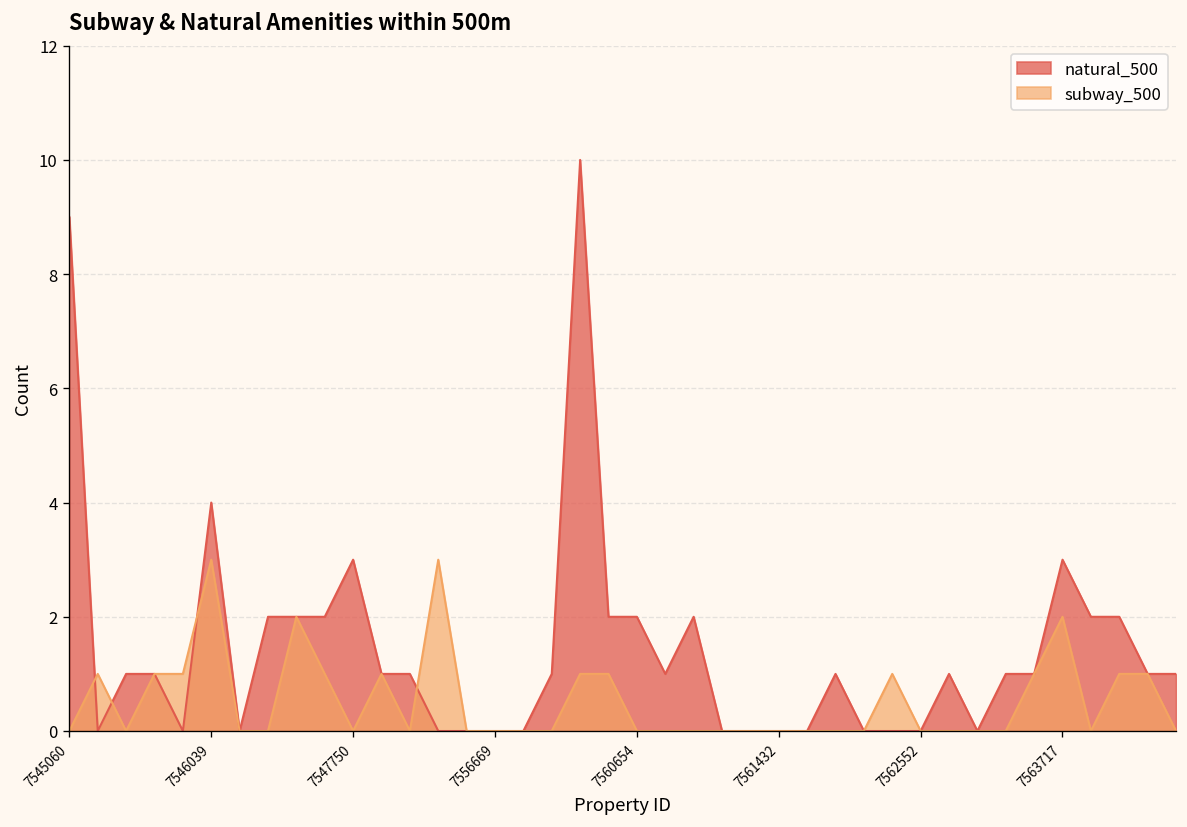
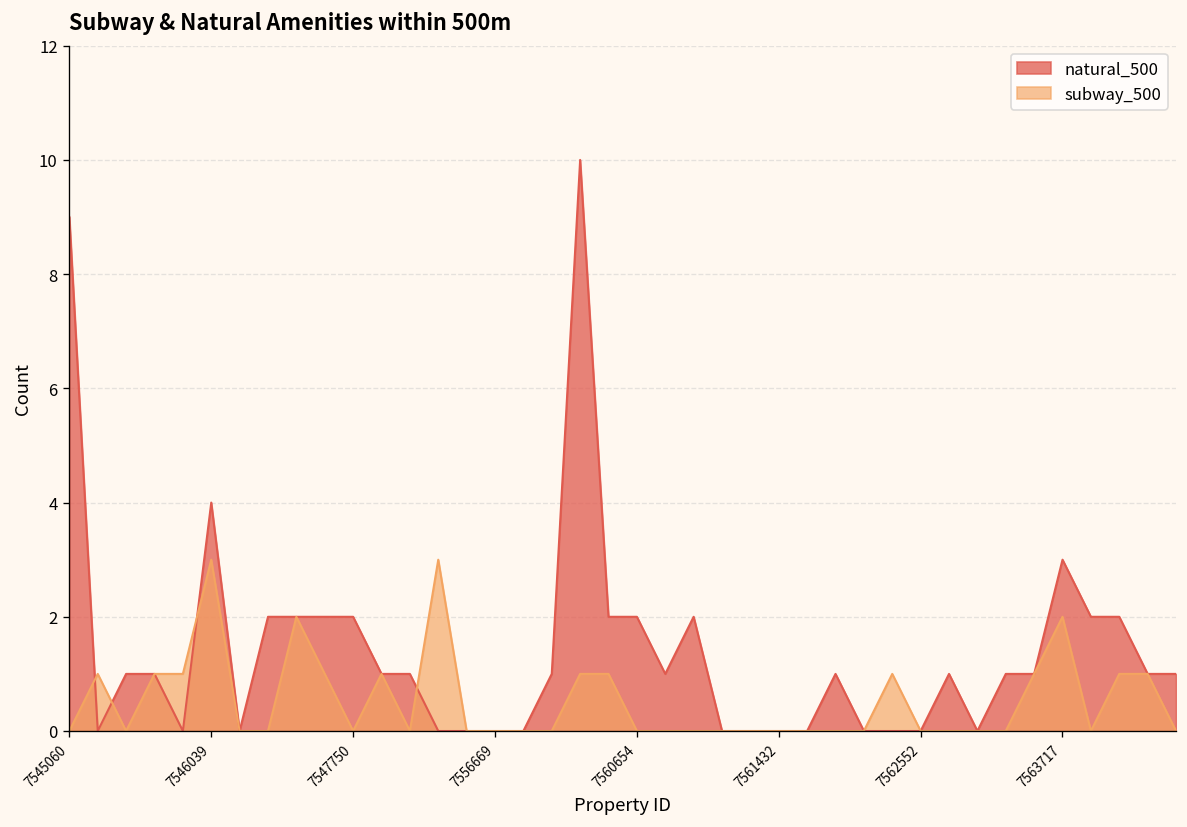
natural_500, 7547750: 3 -> 2
